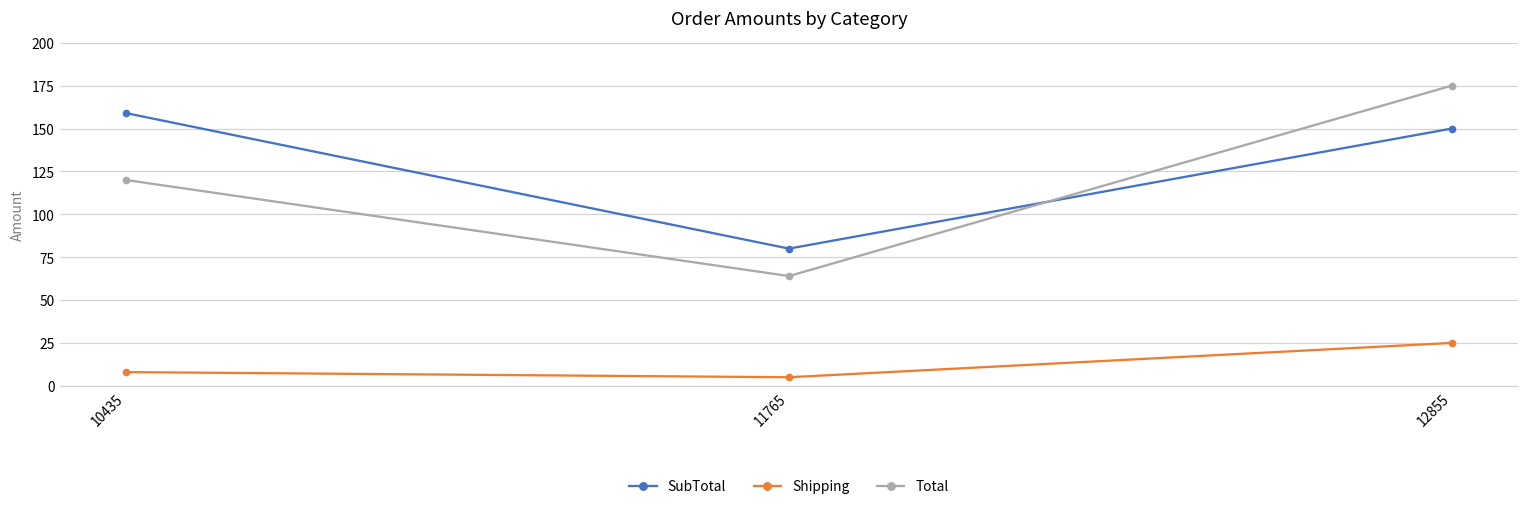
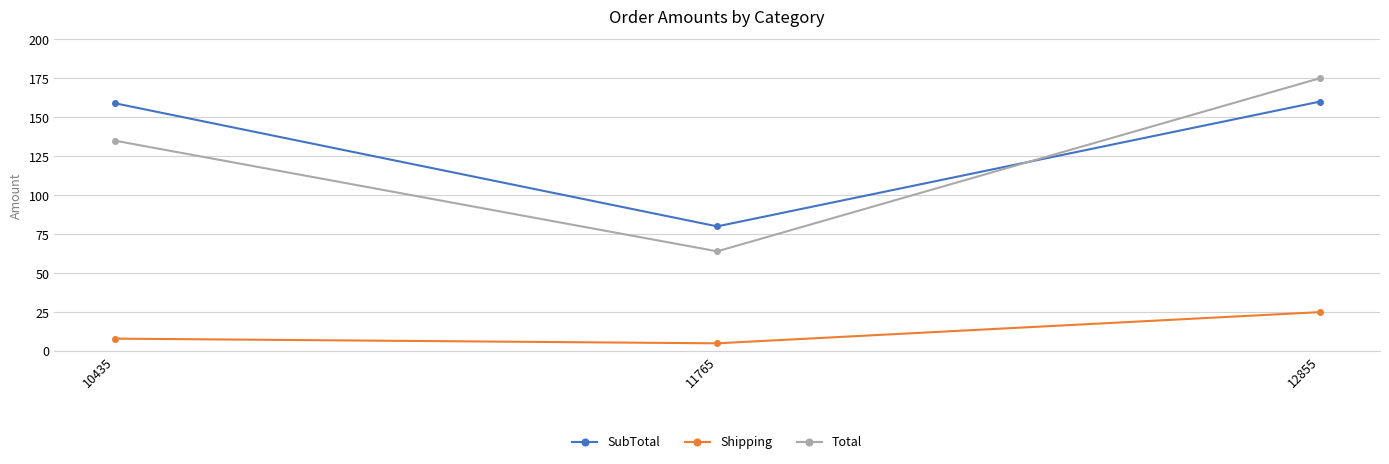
Total, 10435: 120 -> 135
SubTotal, 12855: 150 -> 160
